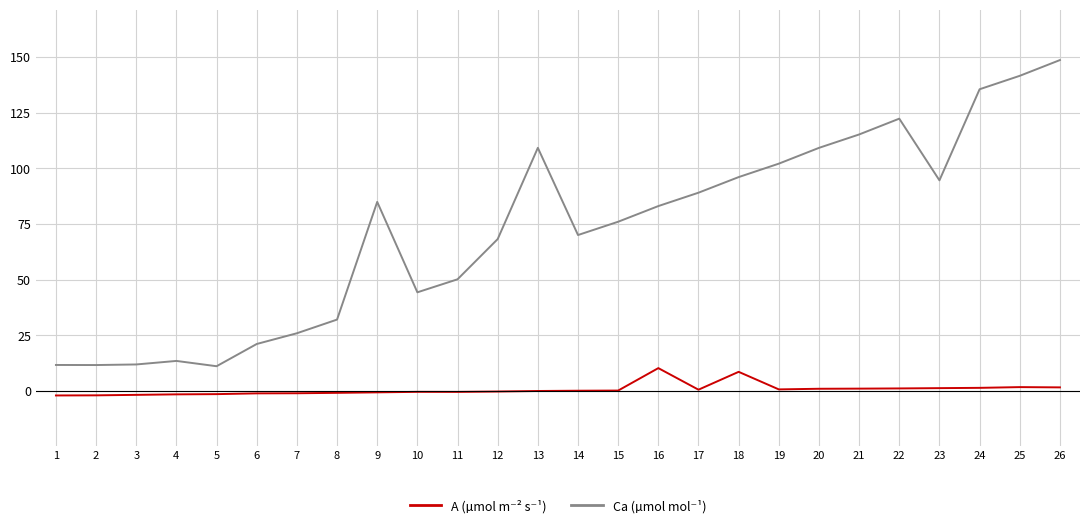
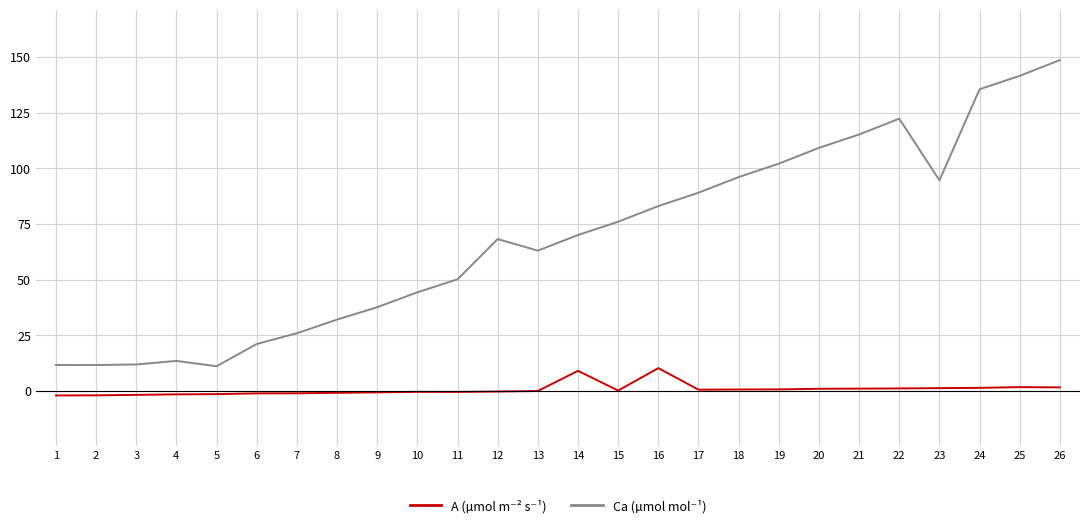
Ca (µmol mol⁻¹), 9: 85 -> 38
Ca (µmol mol⁻¹), 13: 109 -> 63
A (µmol m⁻² s⁻¹), 14: 0 -> 9
A (µmol m⁻² s⁻¹), 18: 9 -> 1
